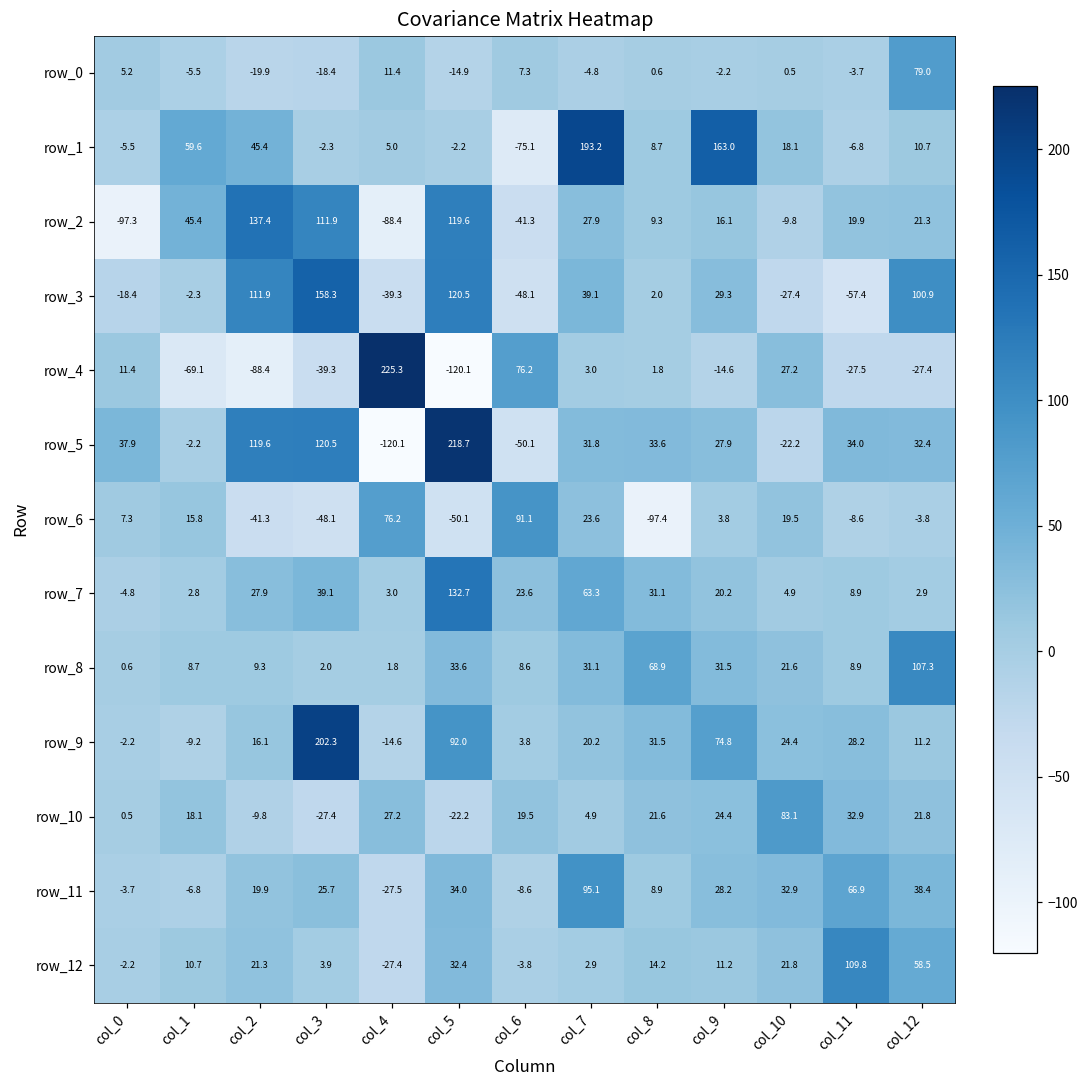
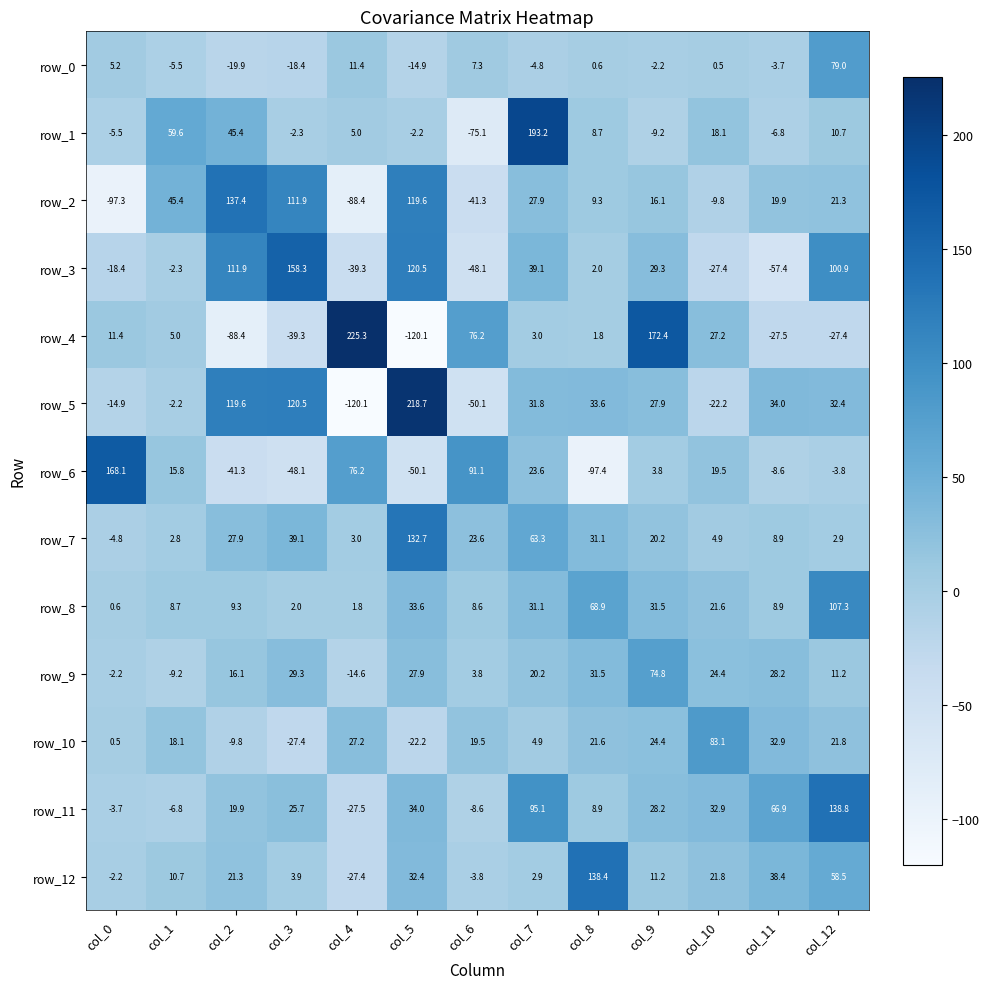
row_1, col_9: 163.0 -> -9.2
row_4, col_1: -69.1 -> 5.0
row_4, col_9: -14.6 -> 172.4
row_5, col_0: 37.9 -> -14.9
row_6, col_0: 7.3 -> 168.1
row_9, col_3: 202.3 -> 29.3
row_9, col_5: 92.0 -> 27.9
row_11, col_12: 38.4 -> 138.8
row_12, col_8: 14.2 -> 138.4
row_12, col_11: 109.8 -> 38.4
